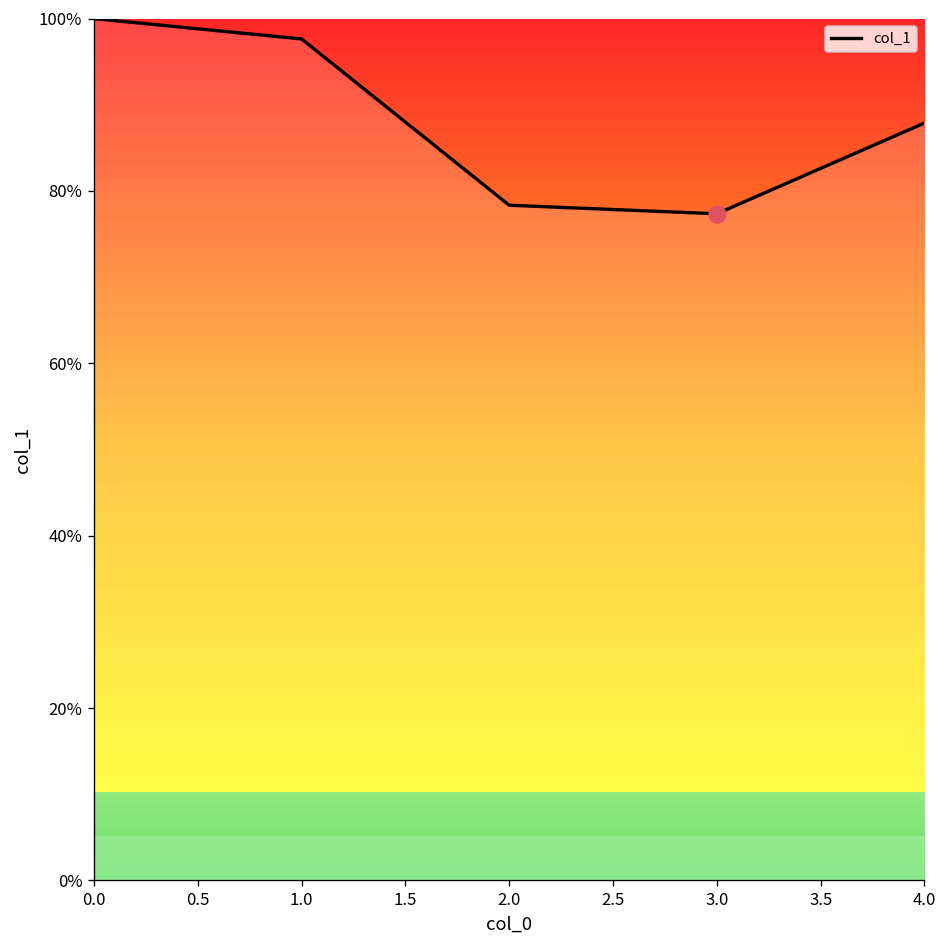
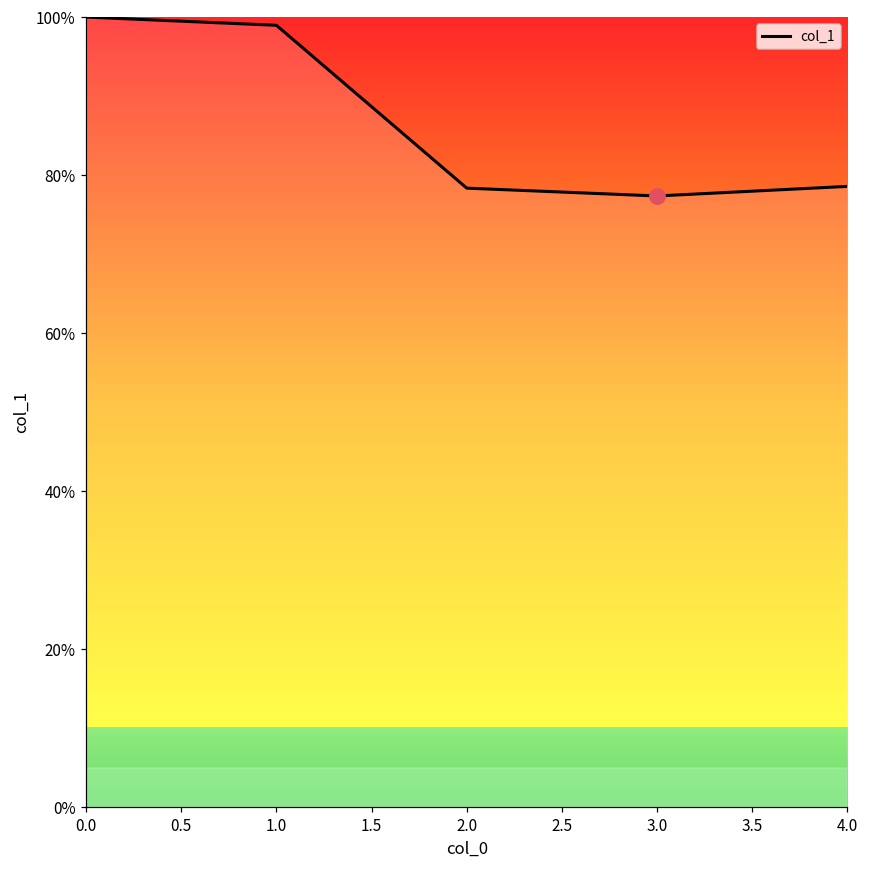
col_1, 1.0: 98% -> 99%
col_1, 4.0: 88% -> 79%
